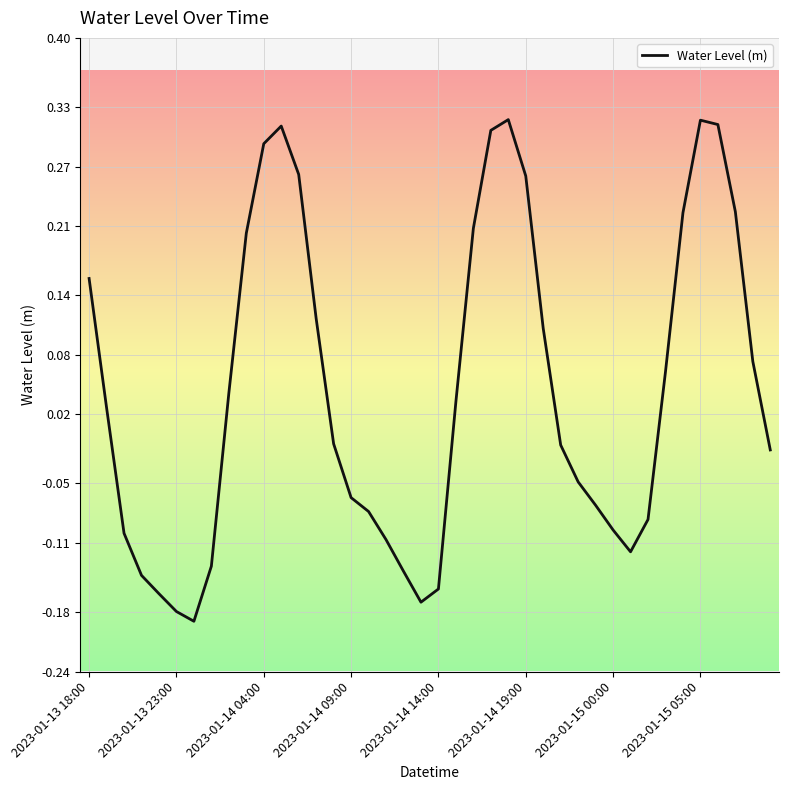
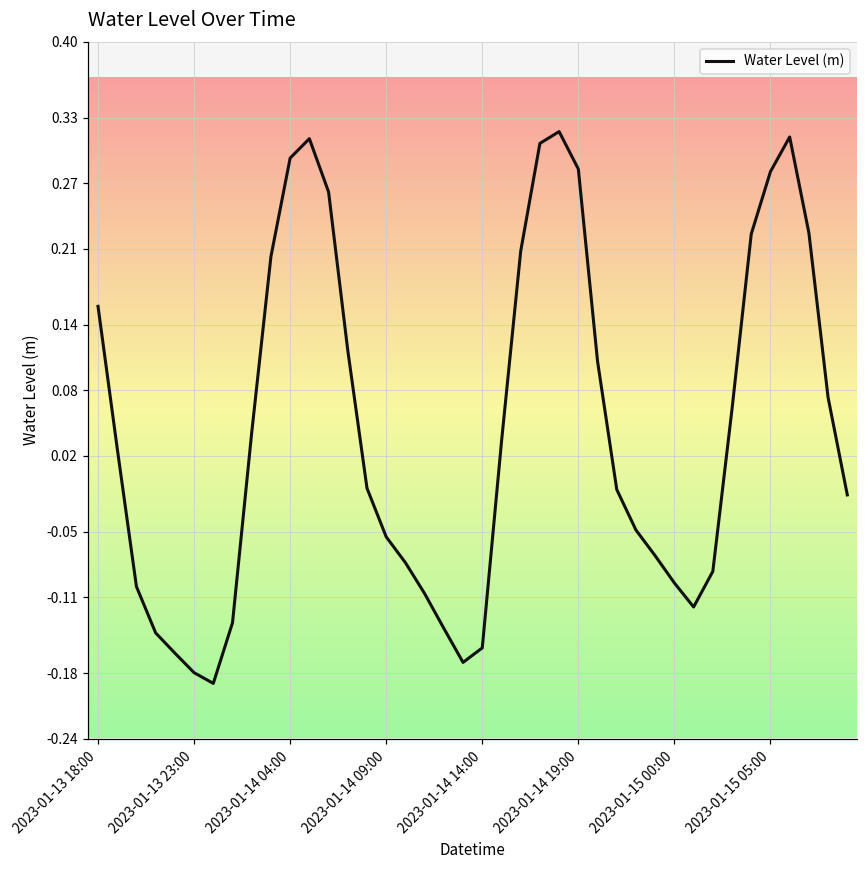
2023-01-14 09:00: -0.06 -> -0.05
2023-01-14 19:00: 0.26 -> 0.28
2023-01-15 05:00: 0.32 -> 0.28
